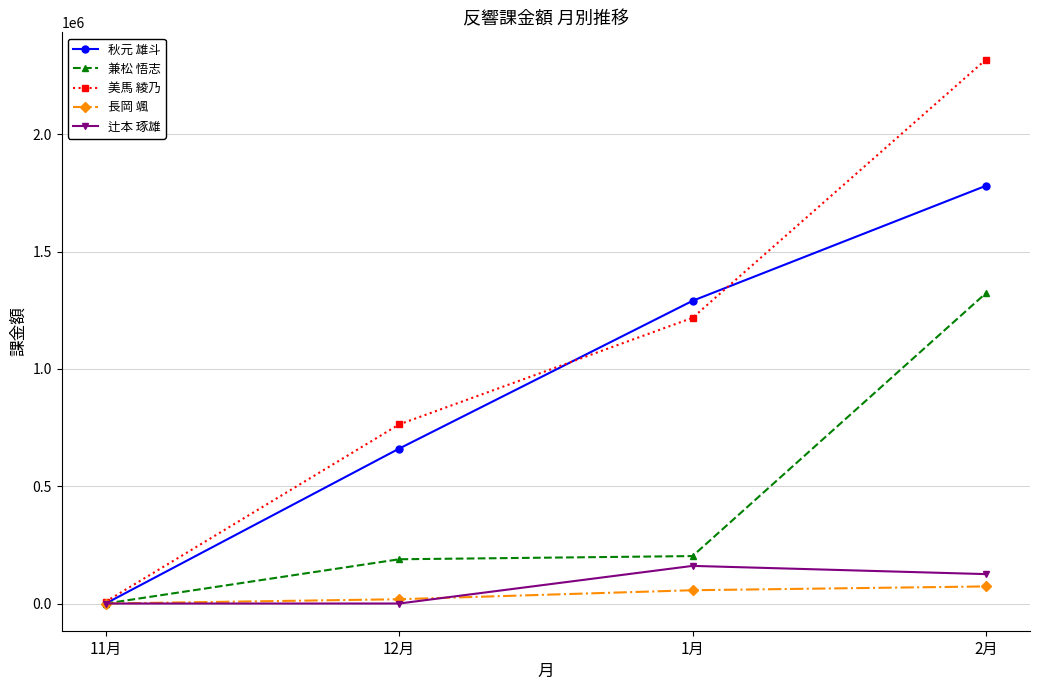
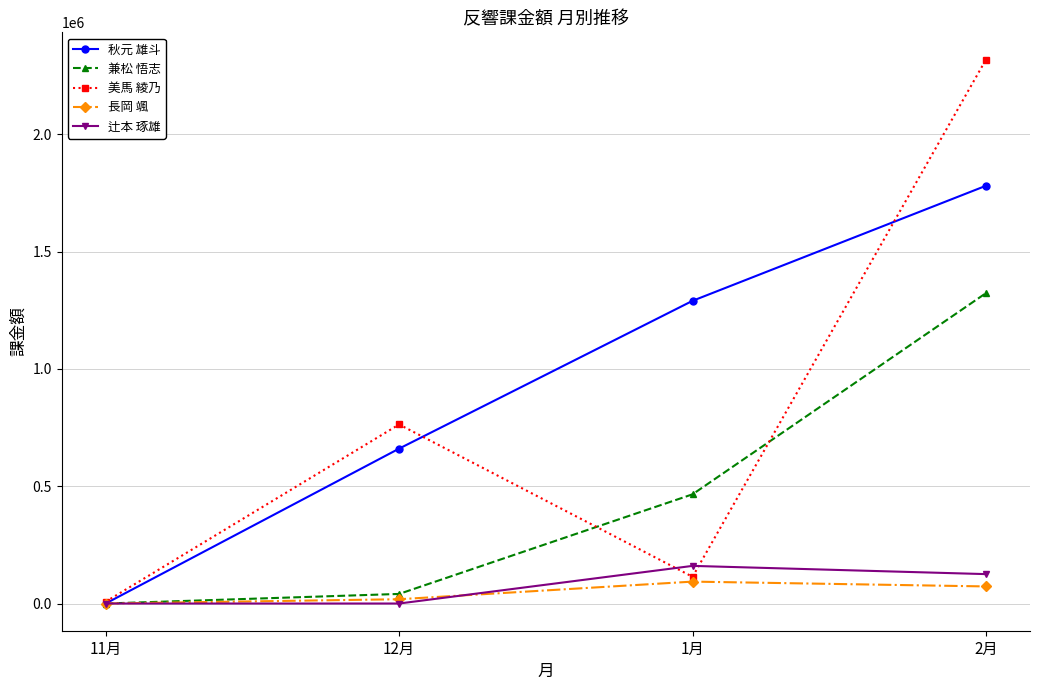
兼松 悟志, 12月: 190000 -> 40000
兼松 悟志, 1月: 200000 -> 470000
美馬 綾乃, 1月: 1220000 -> 110000
長岡 颯, 1月: 60000 -> 90000
